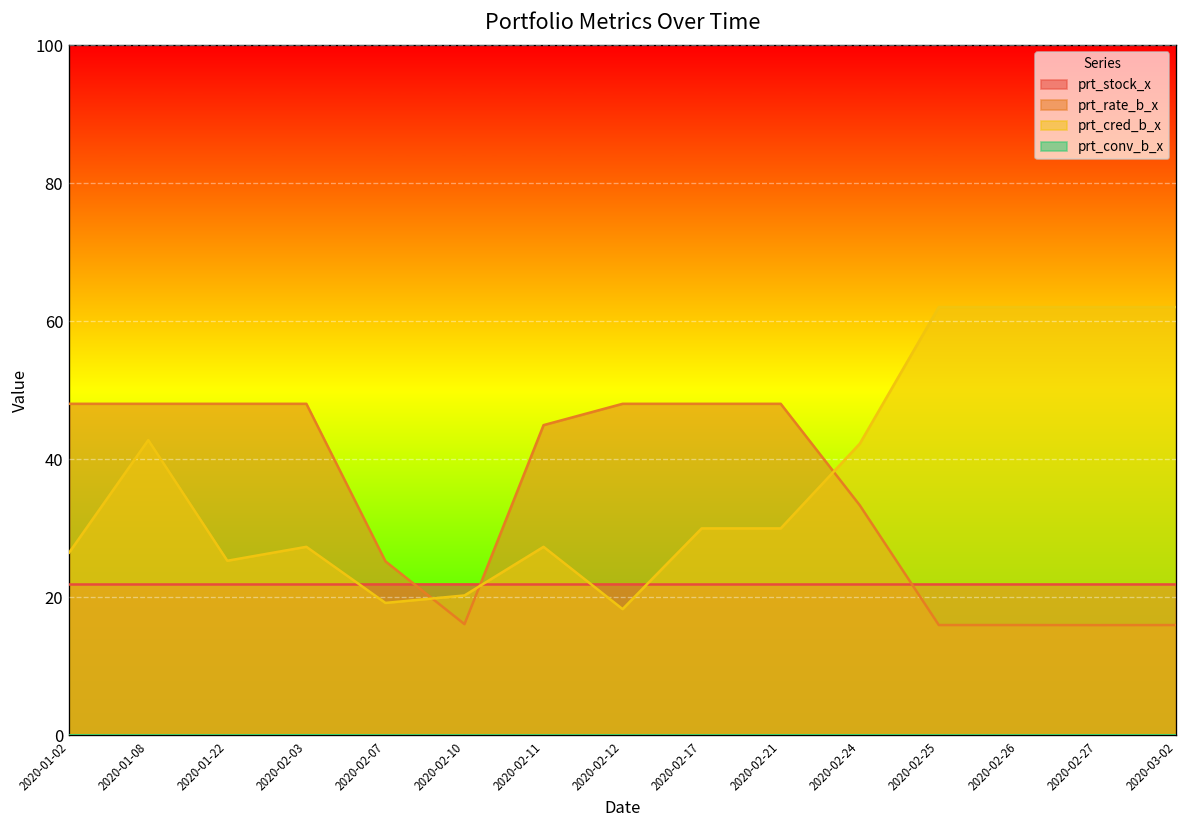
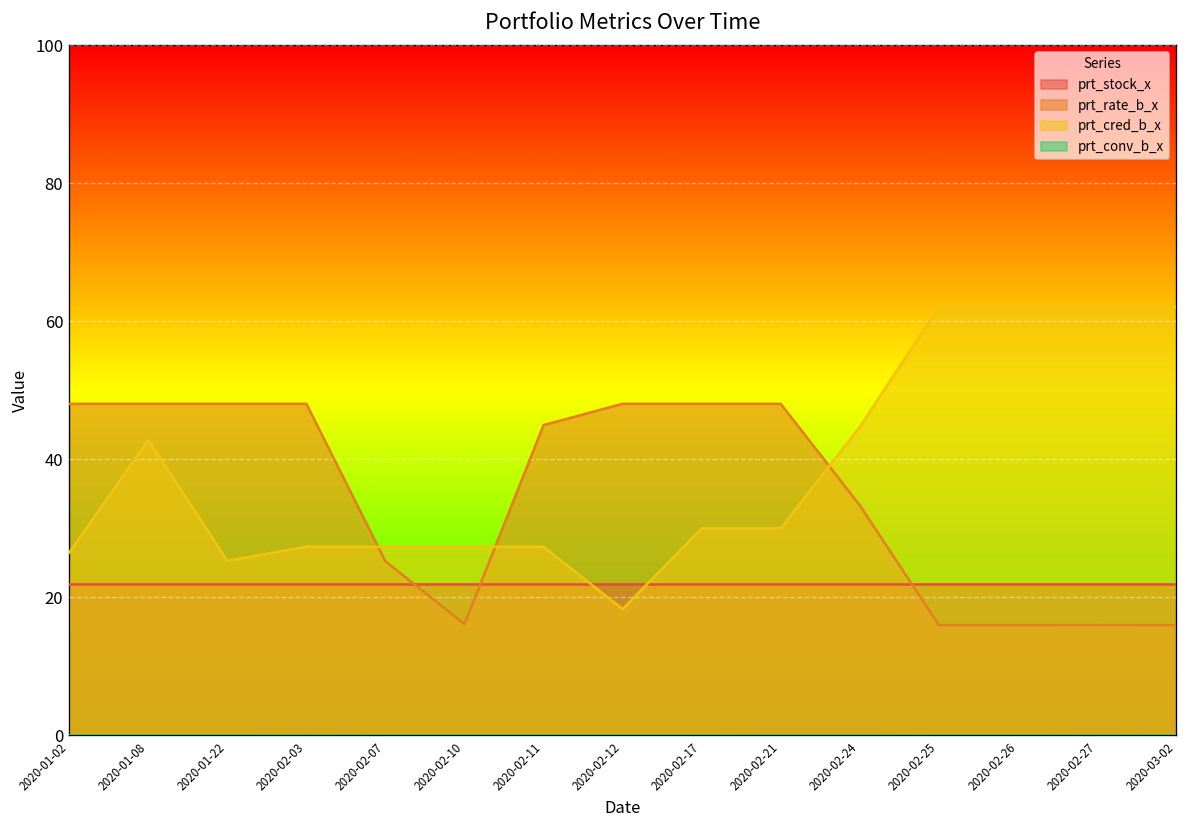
prt_cred_b_x, 2020-02-07: 19 -> 27
prt_cred_b_x, 2020-02-10: 20 -> 27
prt_cred_b_x, 2020-02-24: 42 -> 45
